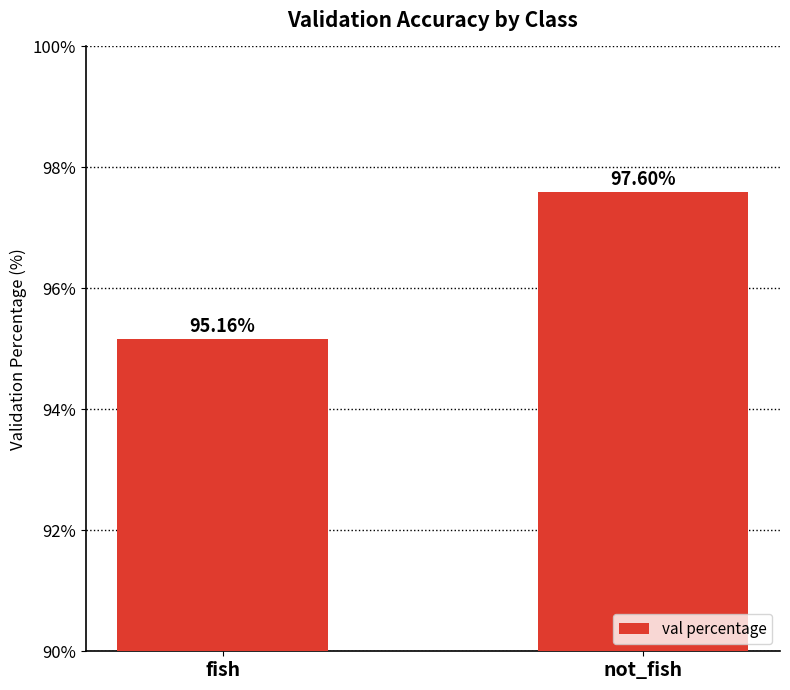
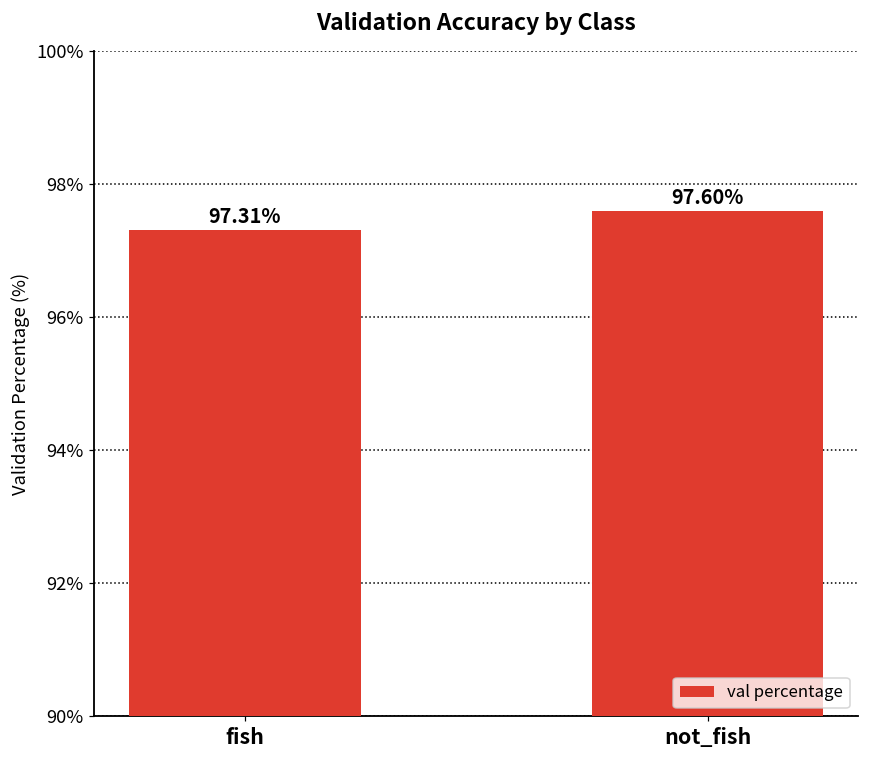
fish: 95.16% -> 97.31%
